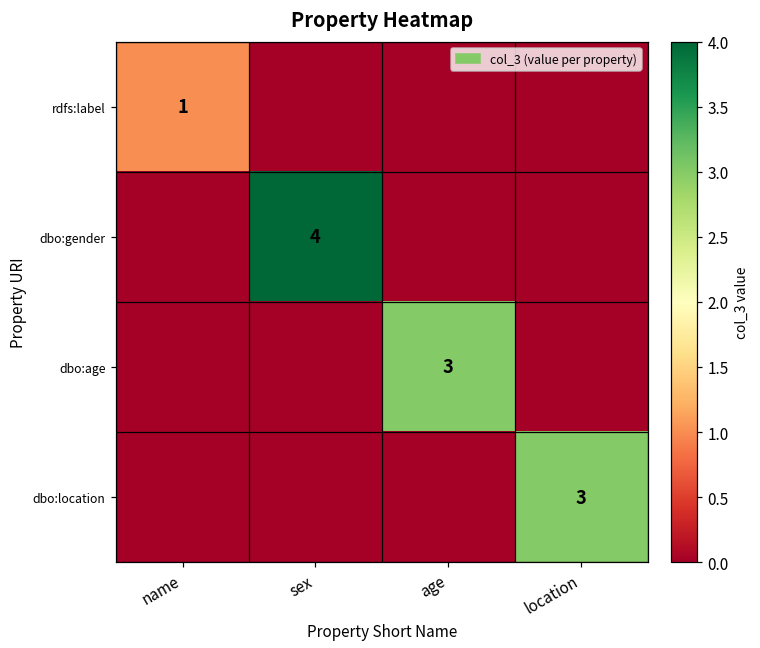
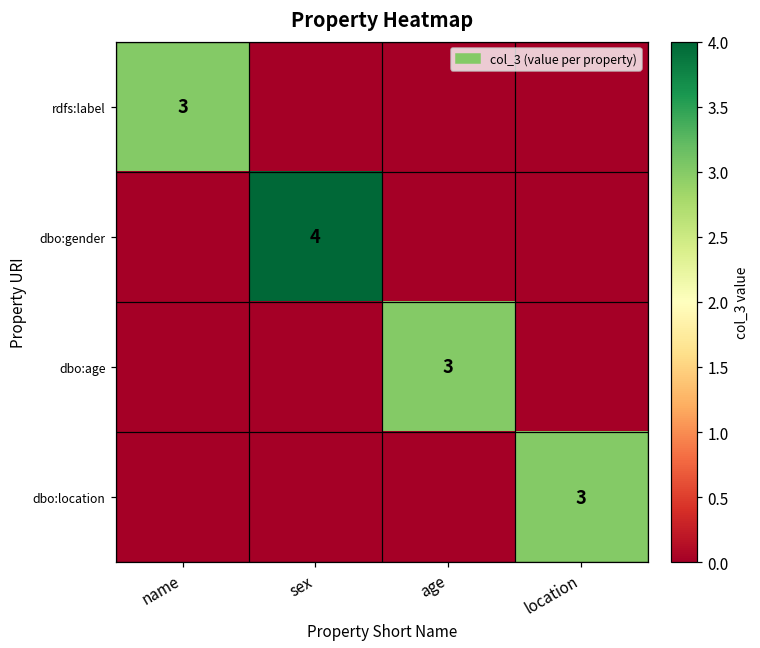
rdfs:label, name: 1 -> 3
